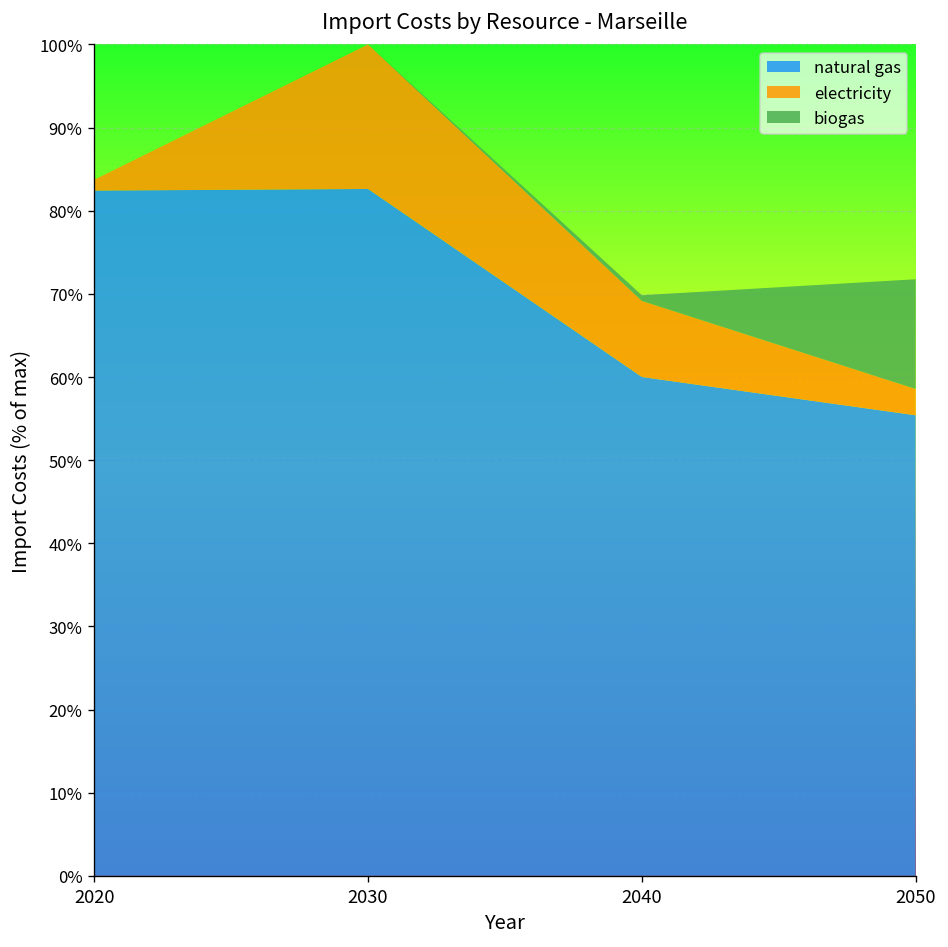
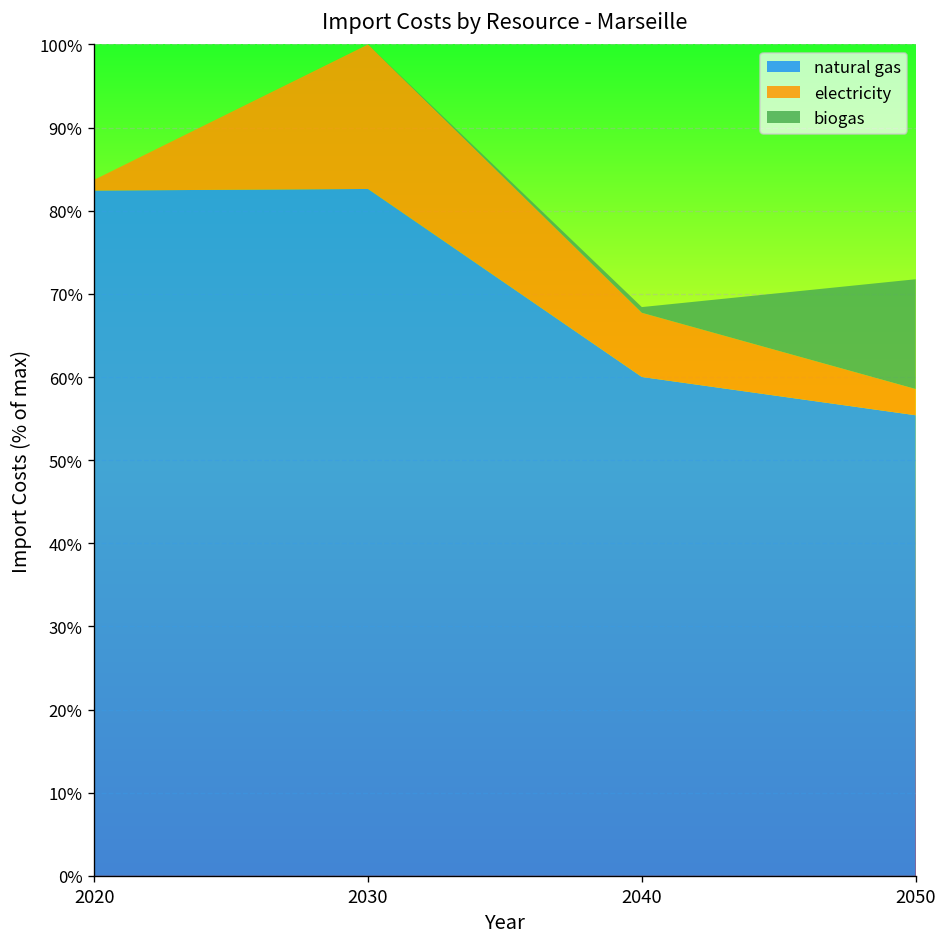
electricity, 2040: 9% -> 8%
